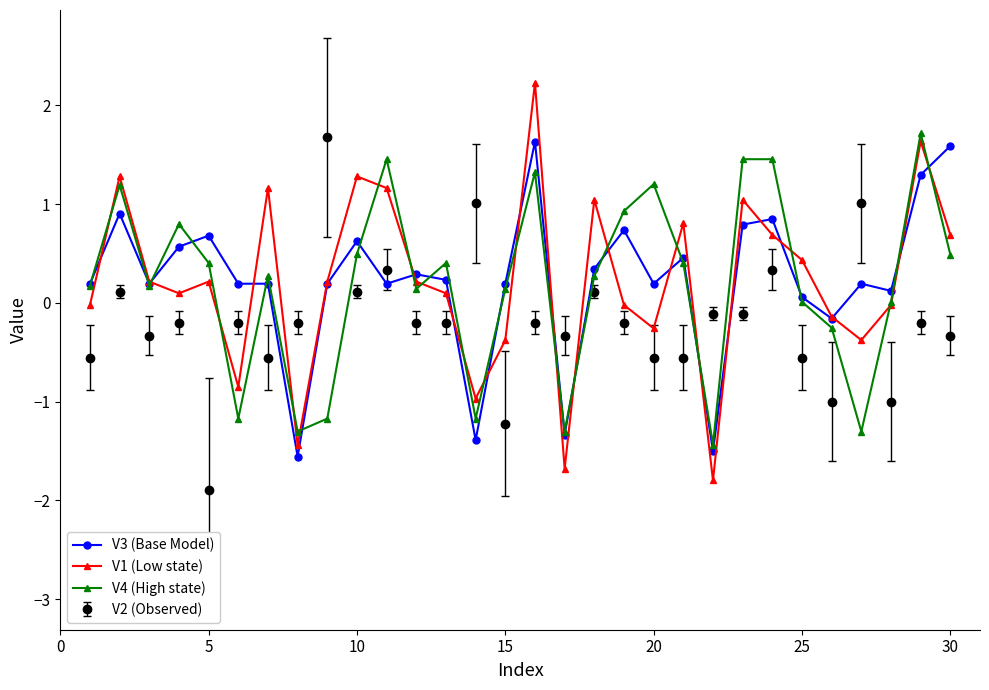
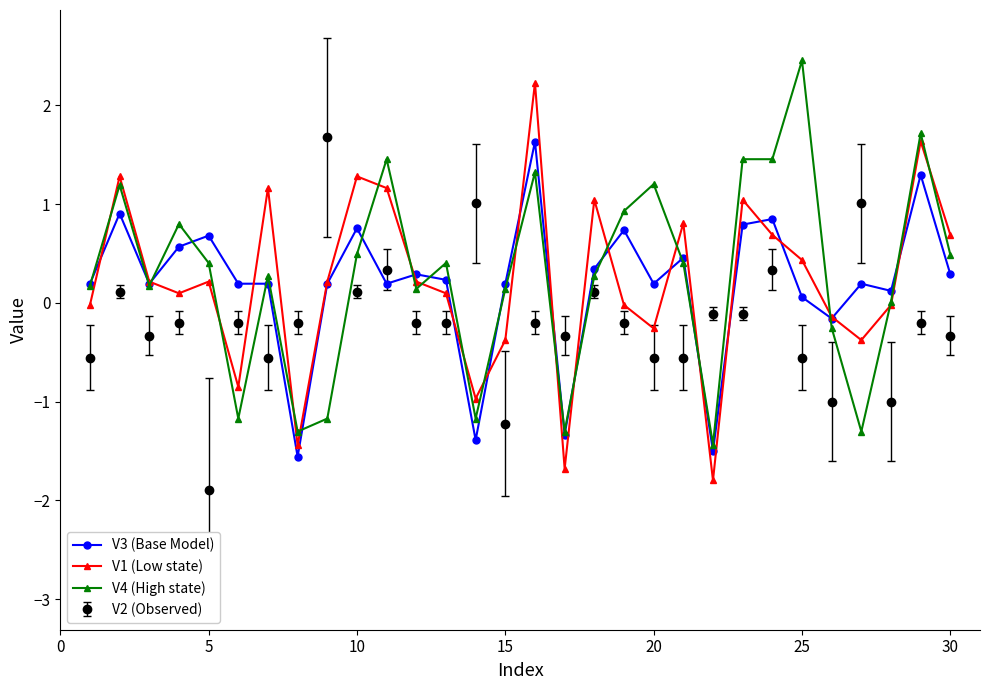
V3 (Base Model), 10: 0.6 -> 0.8
V4 (High state), 25: 0.0 -> 2.5
V3 (Base Model), 30: 1.6 -> 0.3
